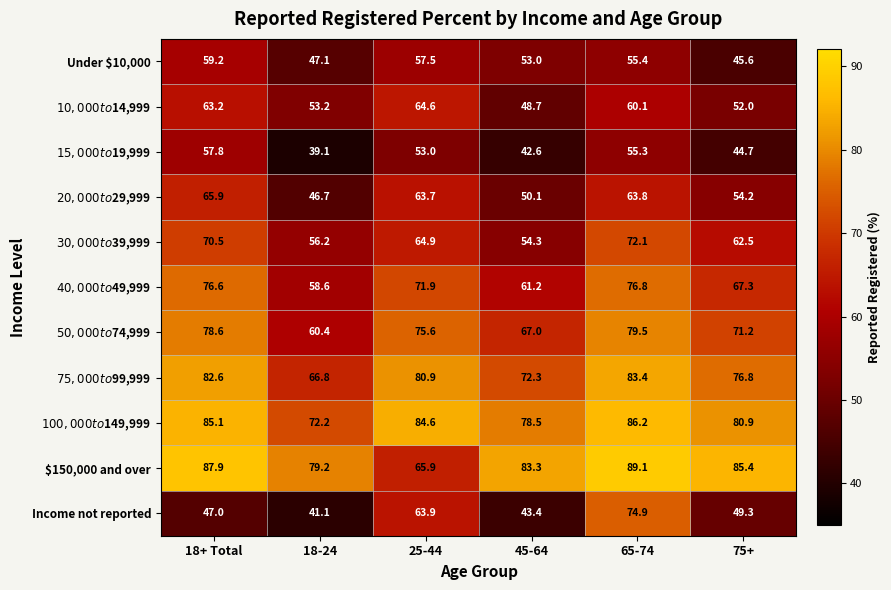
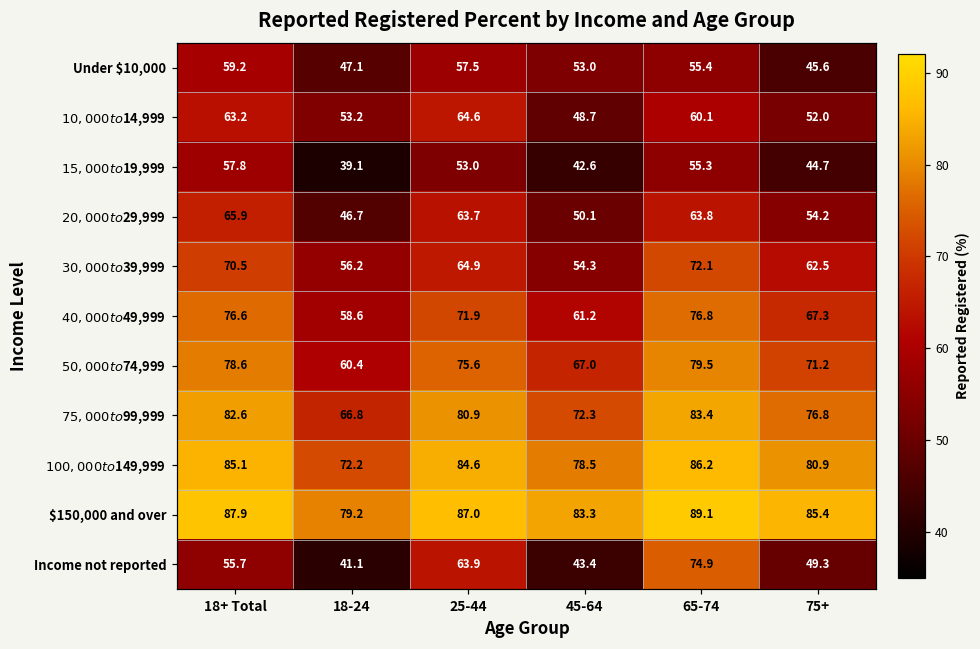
$150,000 and over, 25-44: 65.9 -> 87.0
Income not reported, 18+ Total: 47.0 -> 55.7
